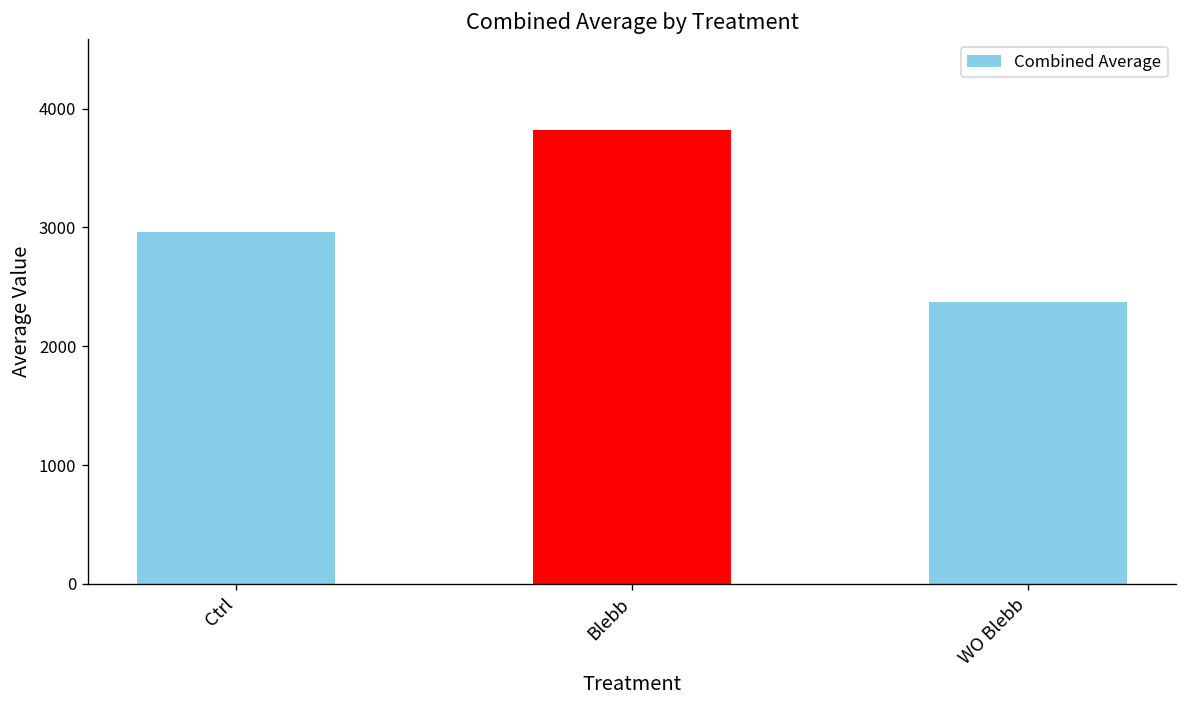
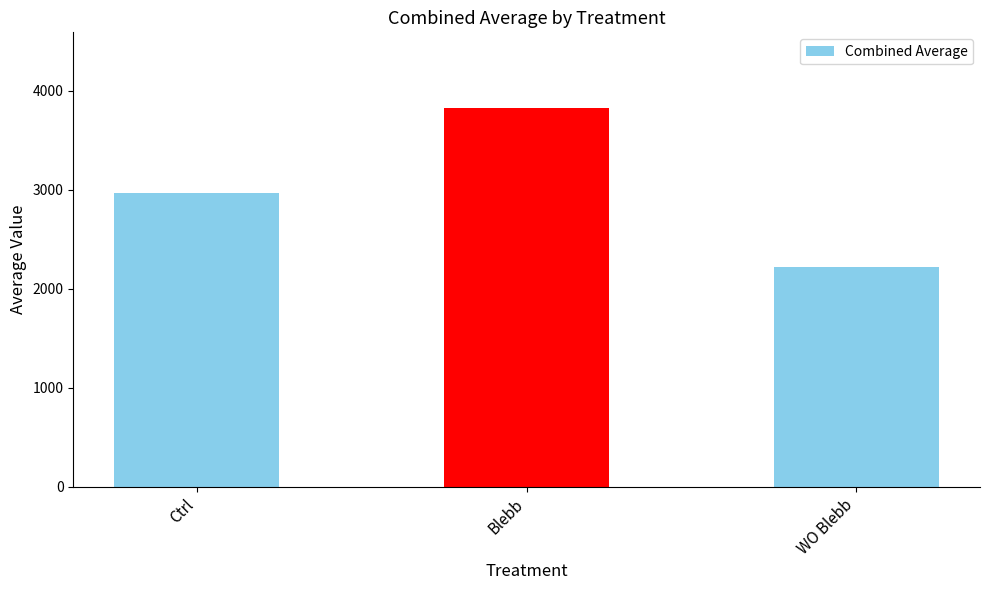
WO Blebb: 2400 -> 2200
